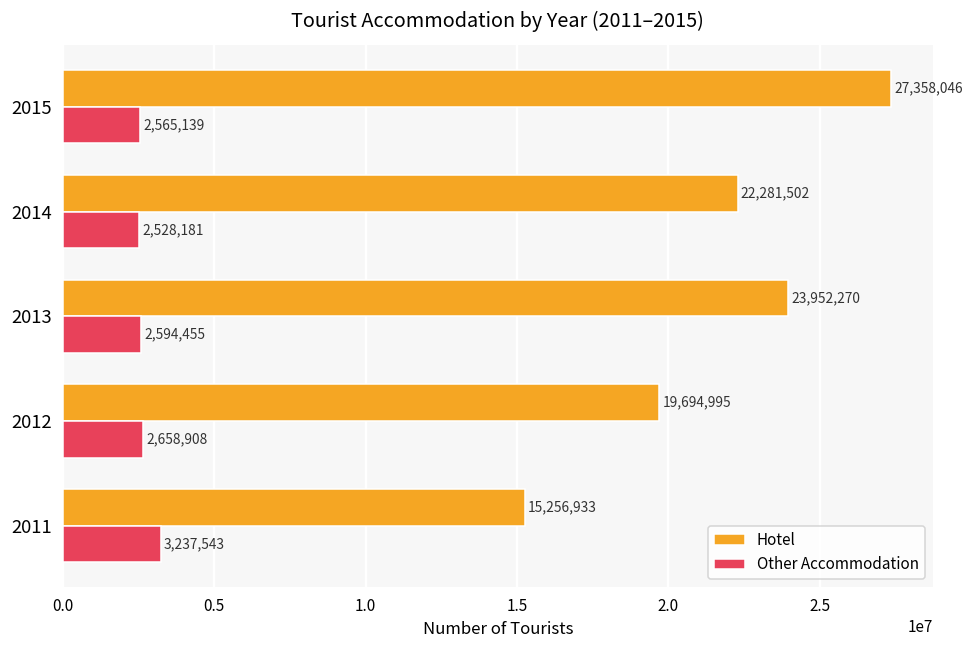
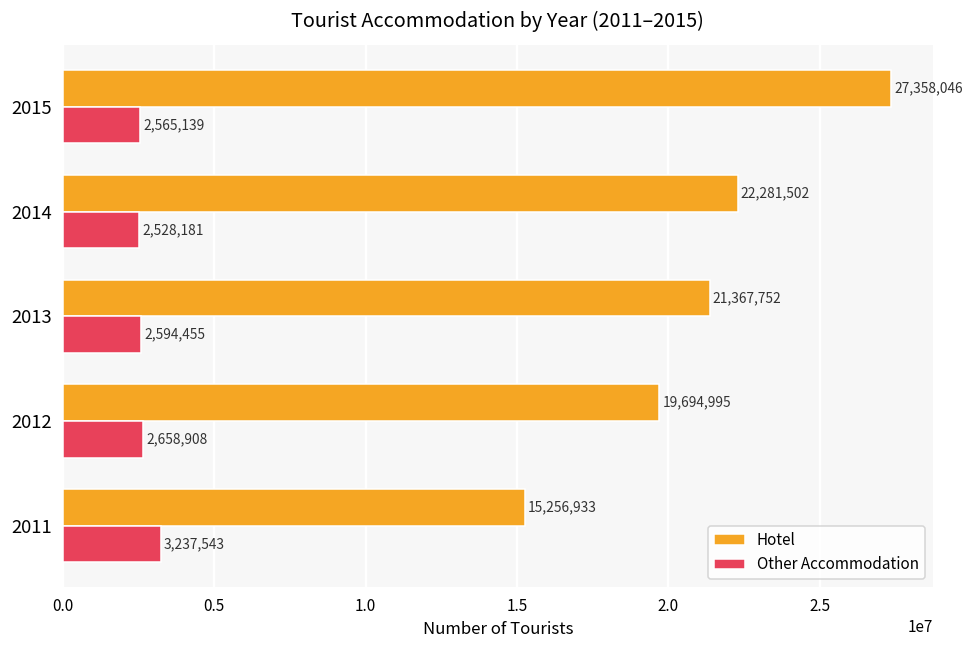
Hotel, 2013: 23,952,270 -> 21,367,752
